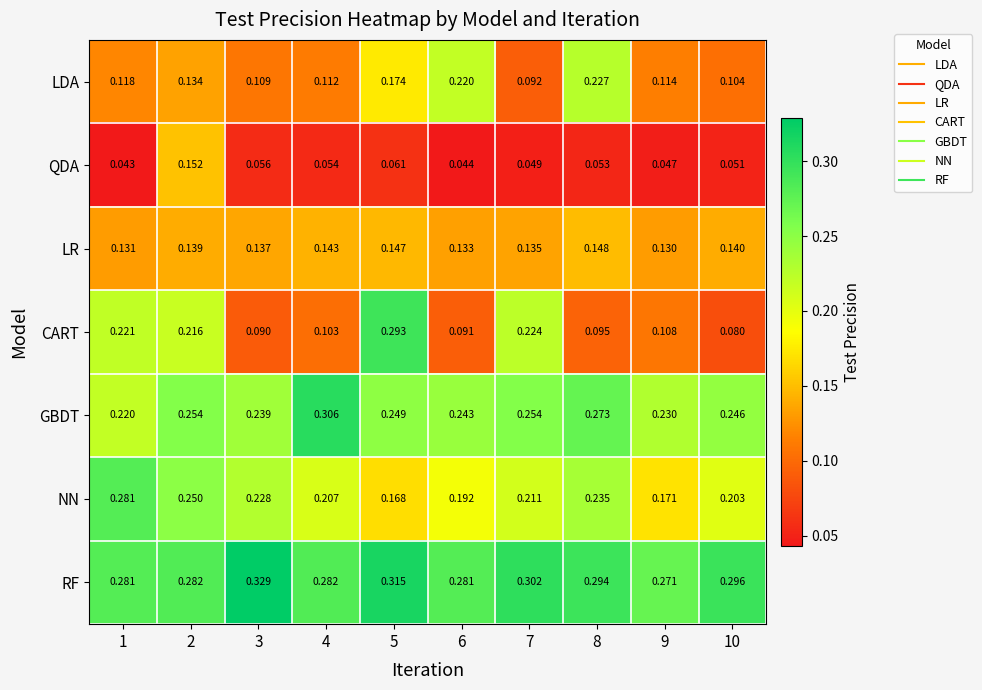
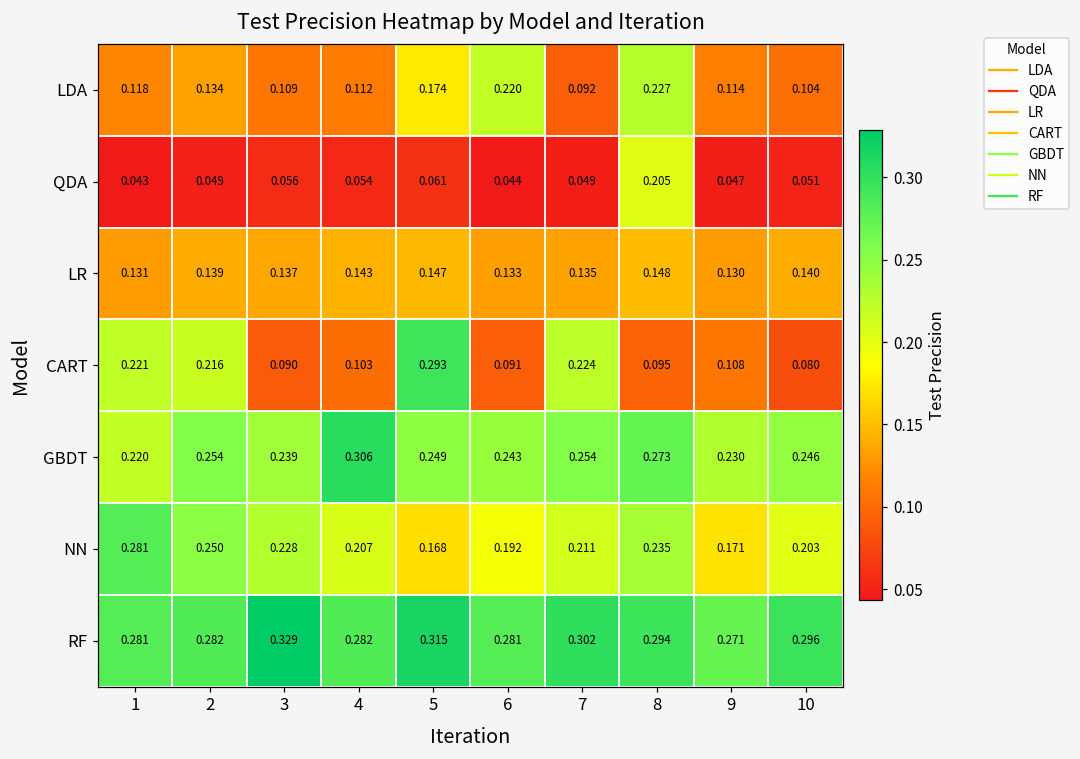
QDA, 2: 0.152 -> 0.049
QDA, 8: 0.053 -> 0.205
